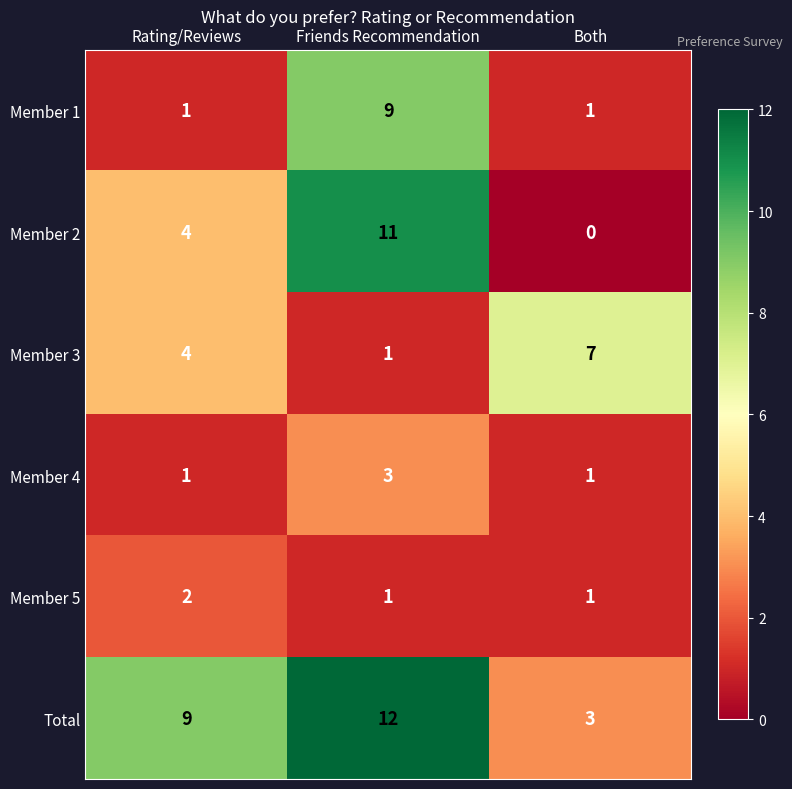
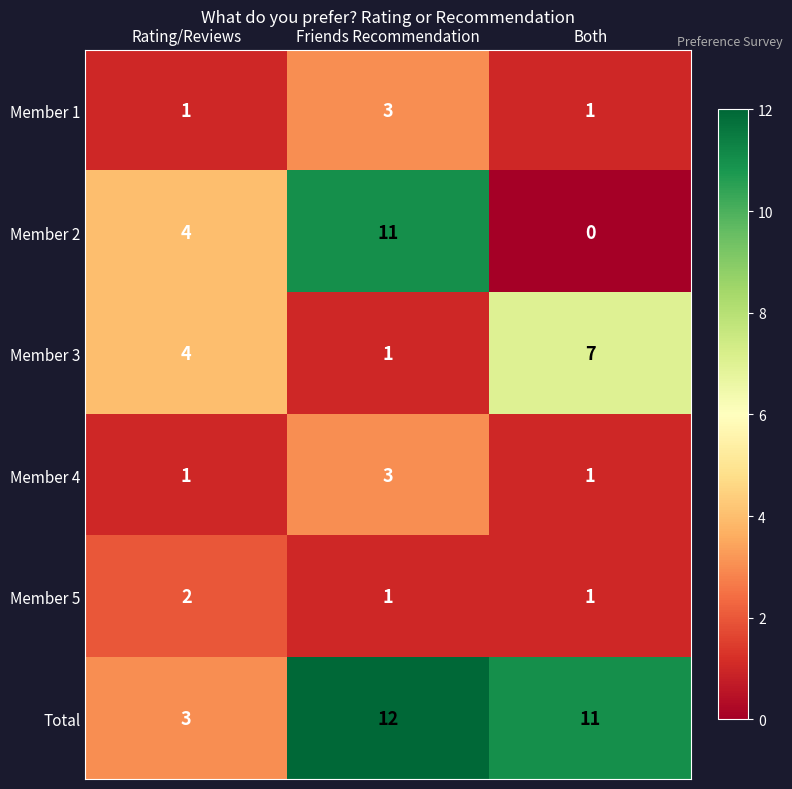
Member 1, Friends Recommendation: 9 -> 3
Total, Rating/Reviews: 9 -> 3
Total, Both: 3 -> 11
